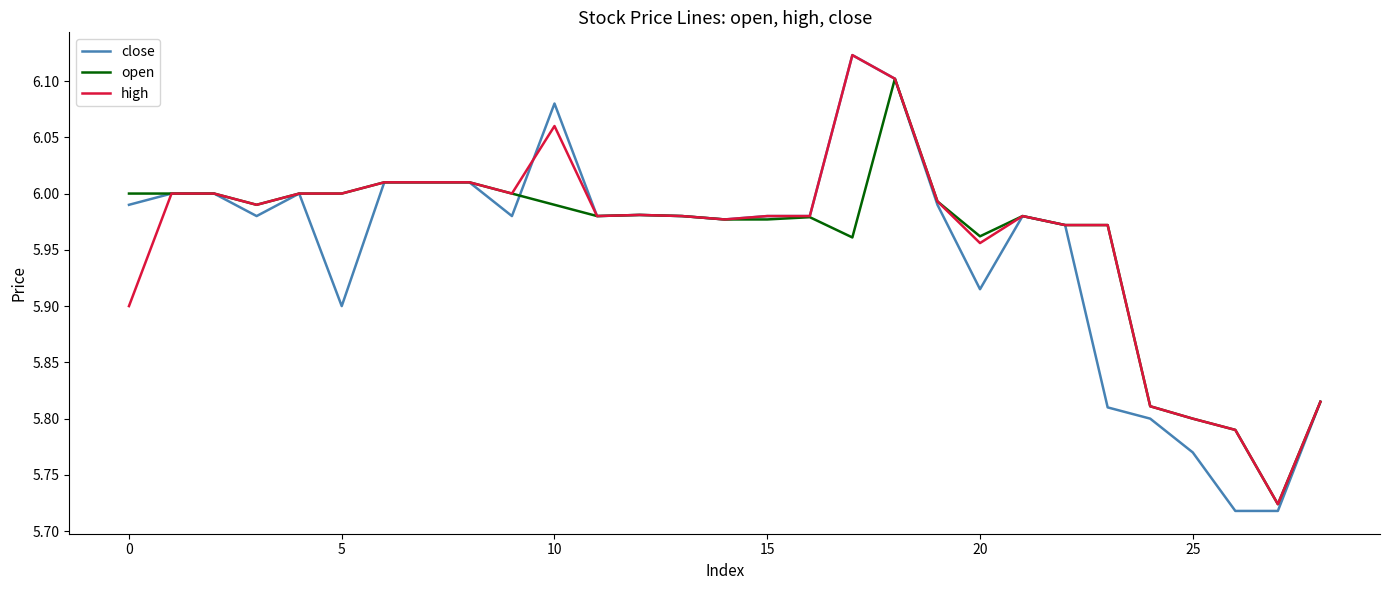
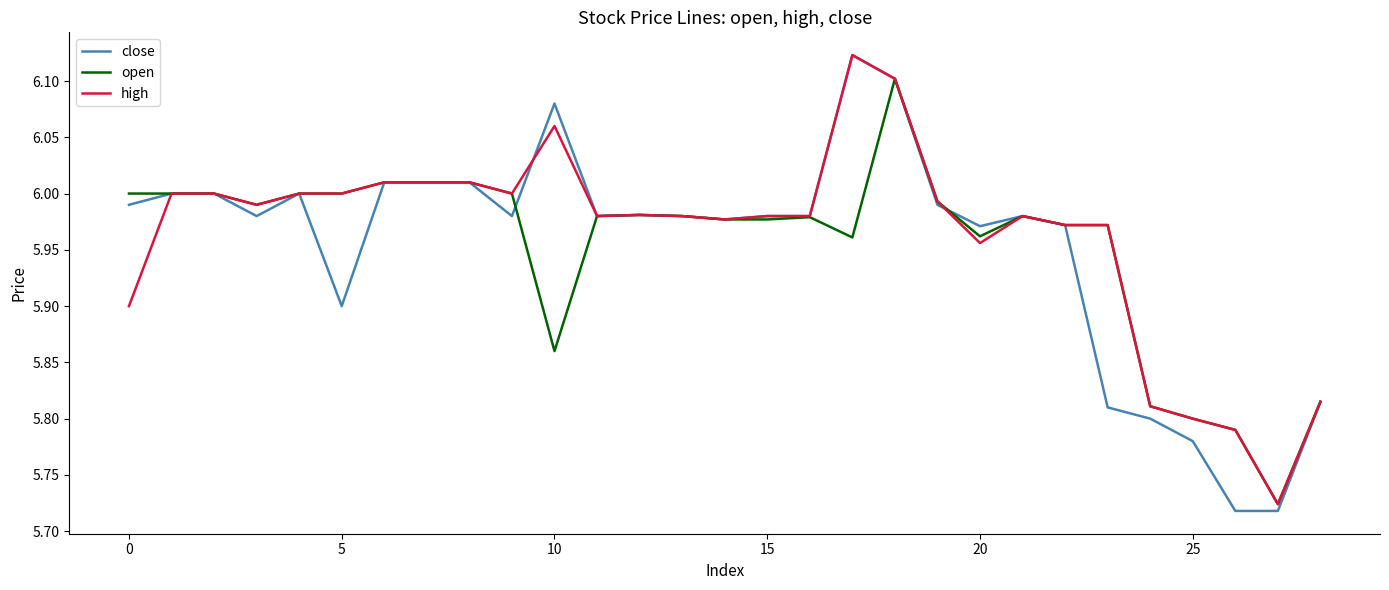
open, 10: 5.99 -> 5.86
close, 20: 5.915 -> 5.971
close, 25: 5.77 -> 5.78
